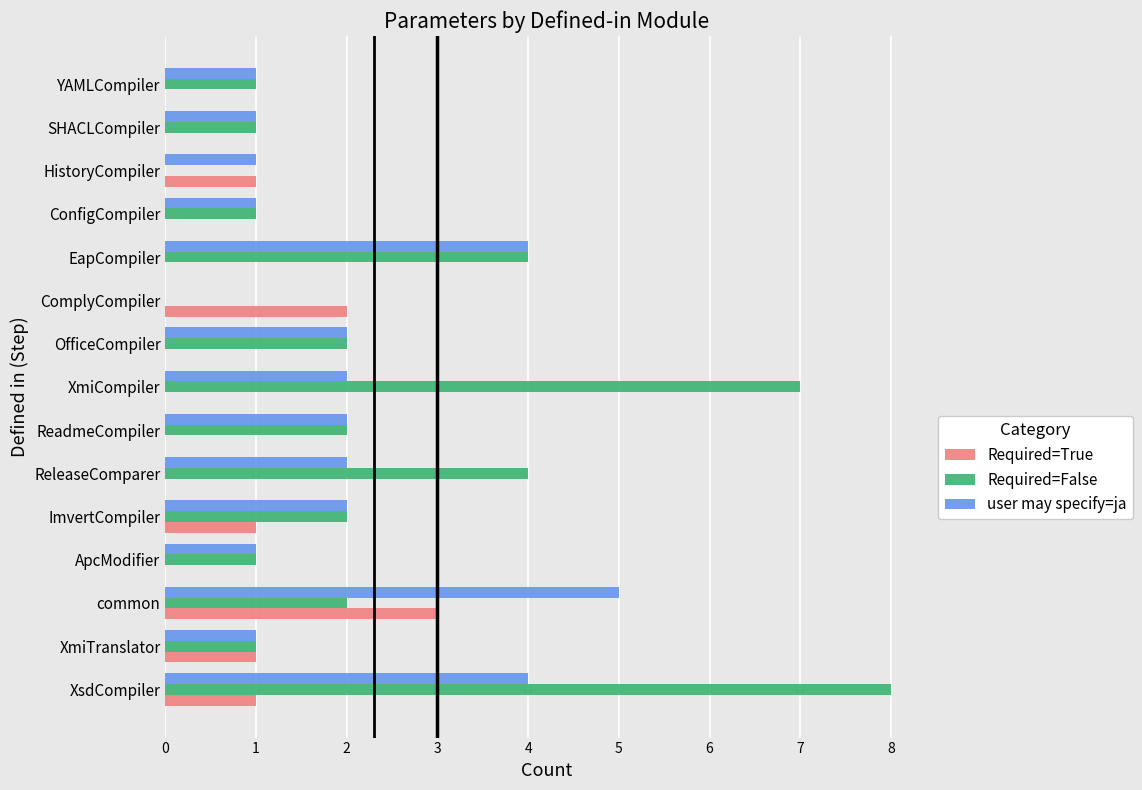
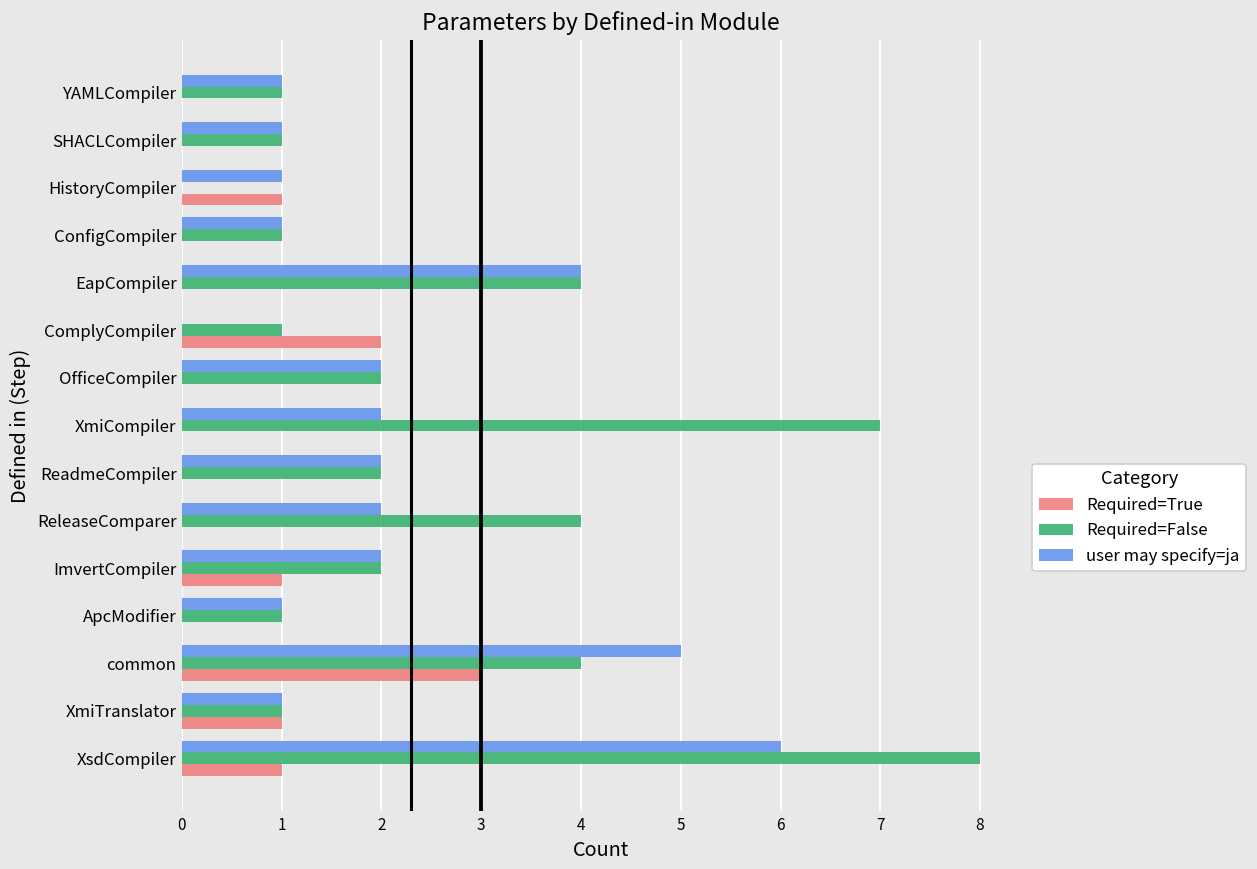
Required=False, ComplyCompiler: 0 -> 1
Required=False, common: 2 -> 4
user may specify=ja, XsdCompiler: 4 -> 6
